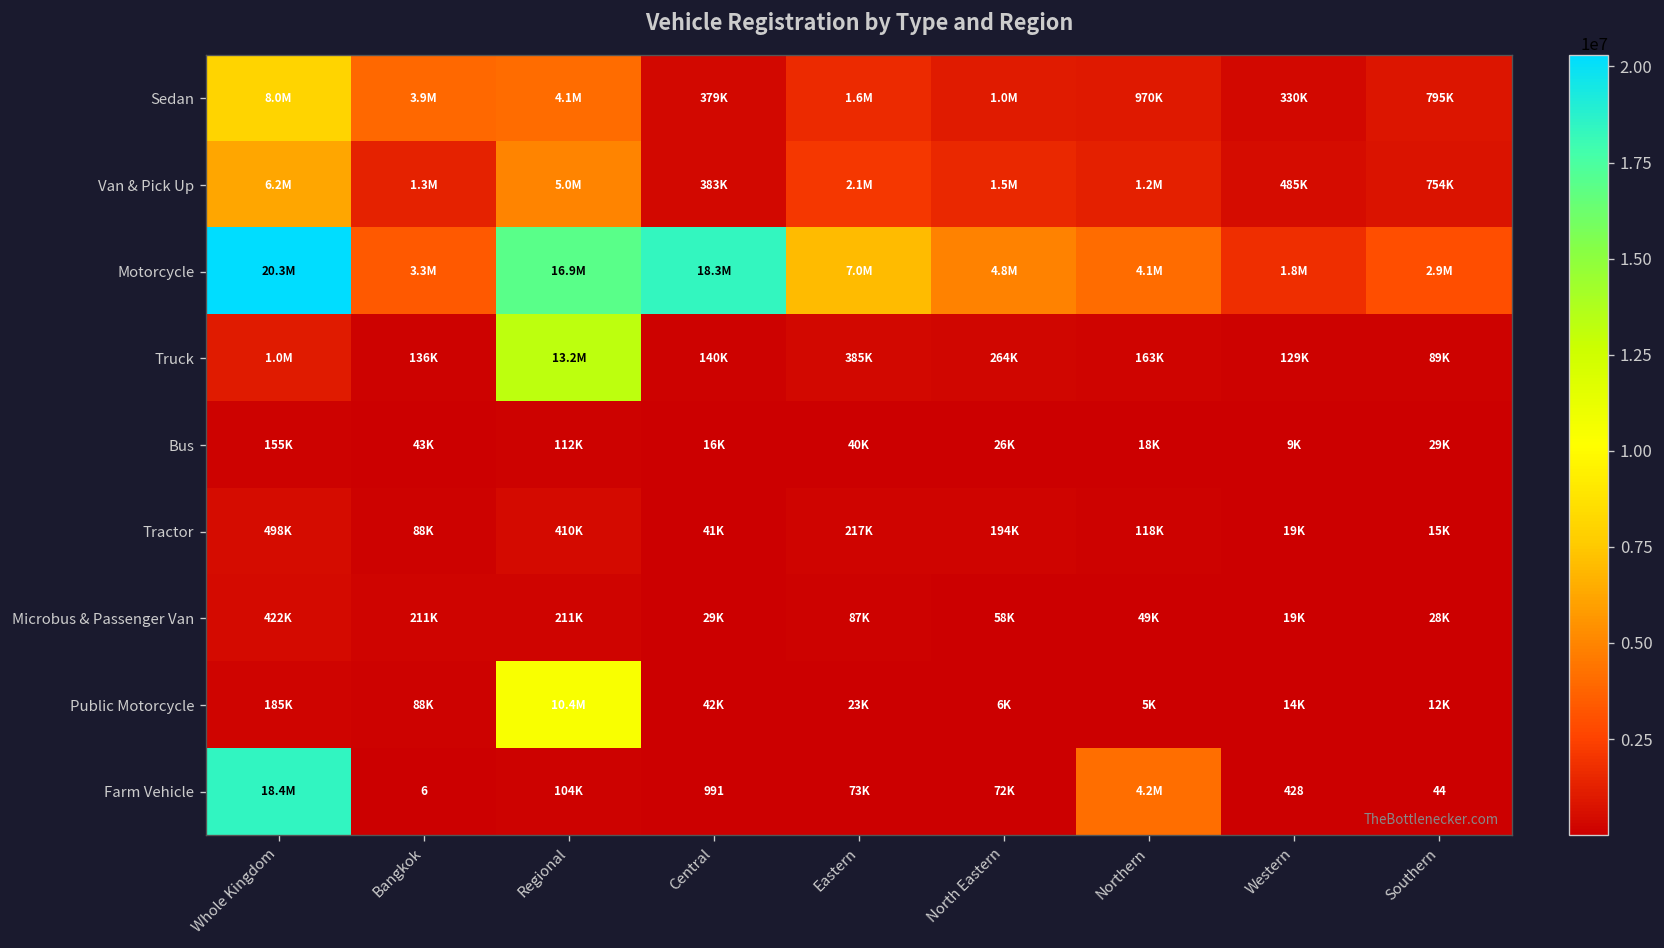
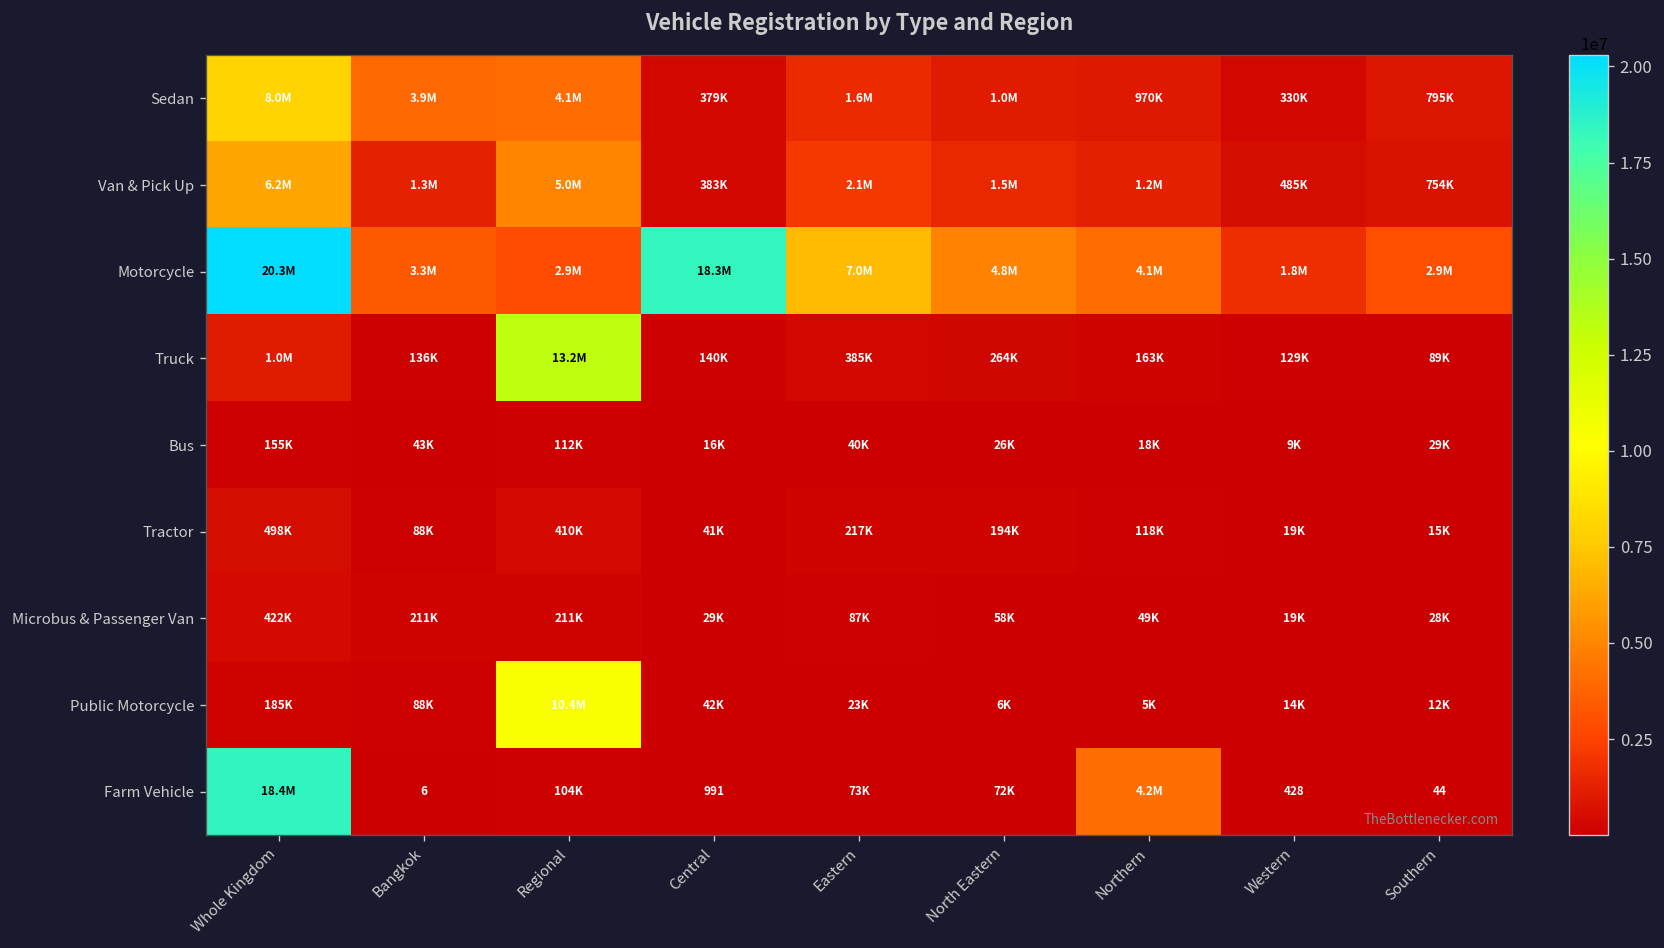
Motorcycle, Regional: 16.9M -> 2.9M
